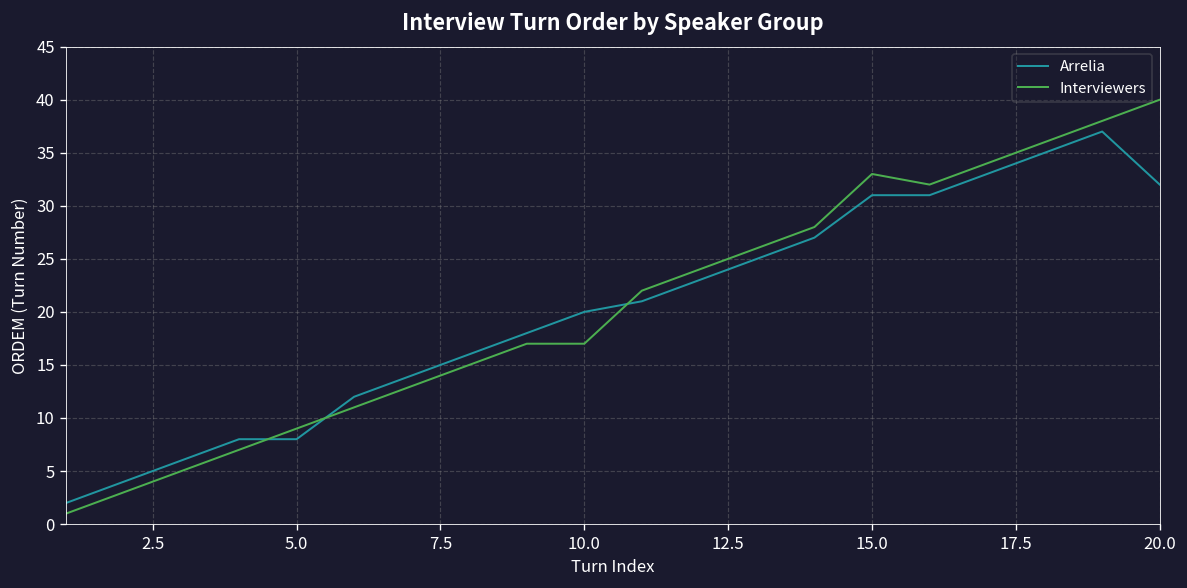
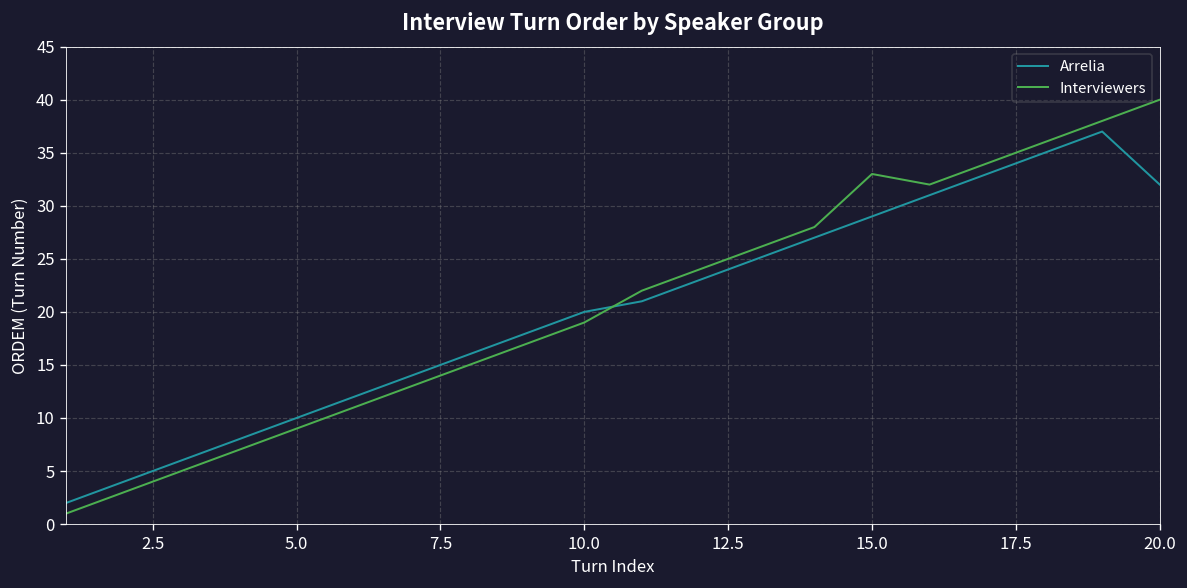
Arrelia, 5.0: 8 -> 10
Interviewers, 10.0: 17 -> 19
Arrelia, 15.0: 31 -> 29
